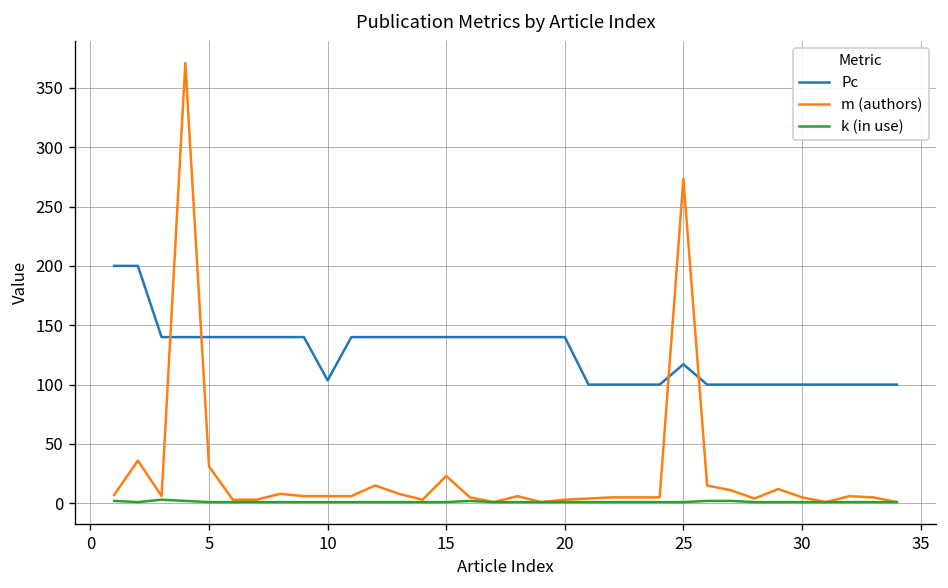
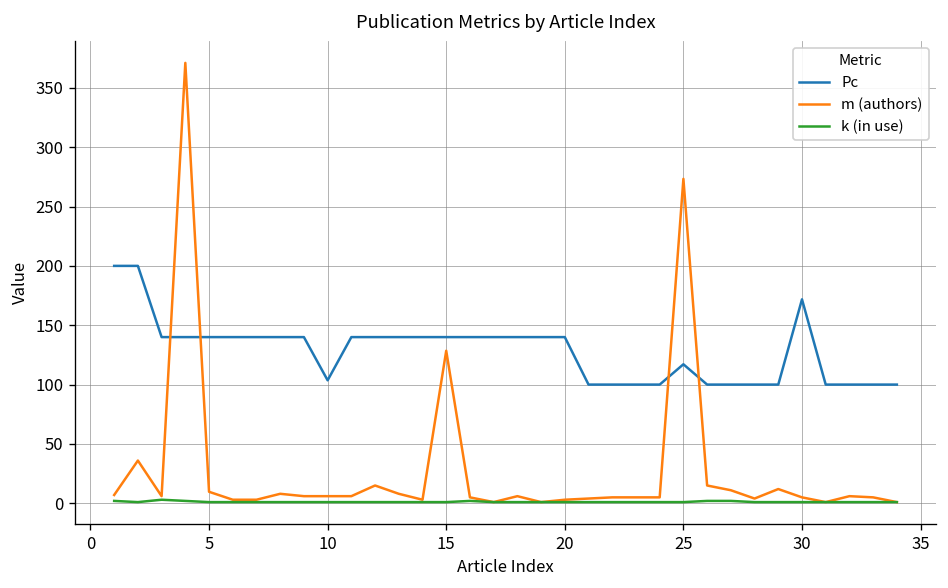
m (authors), 5: 30 -> 10
m (authors), 15: 20 -> 130
Pc, 30: 100 -> 170
